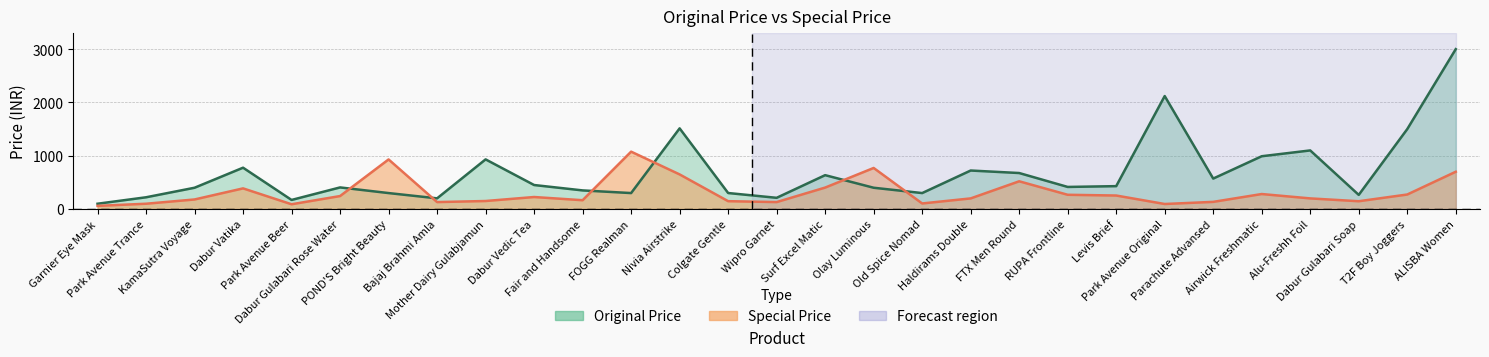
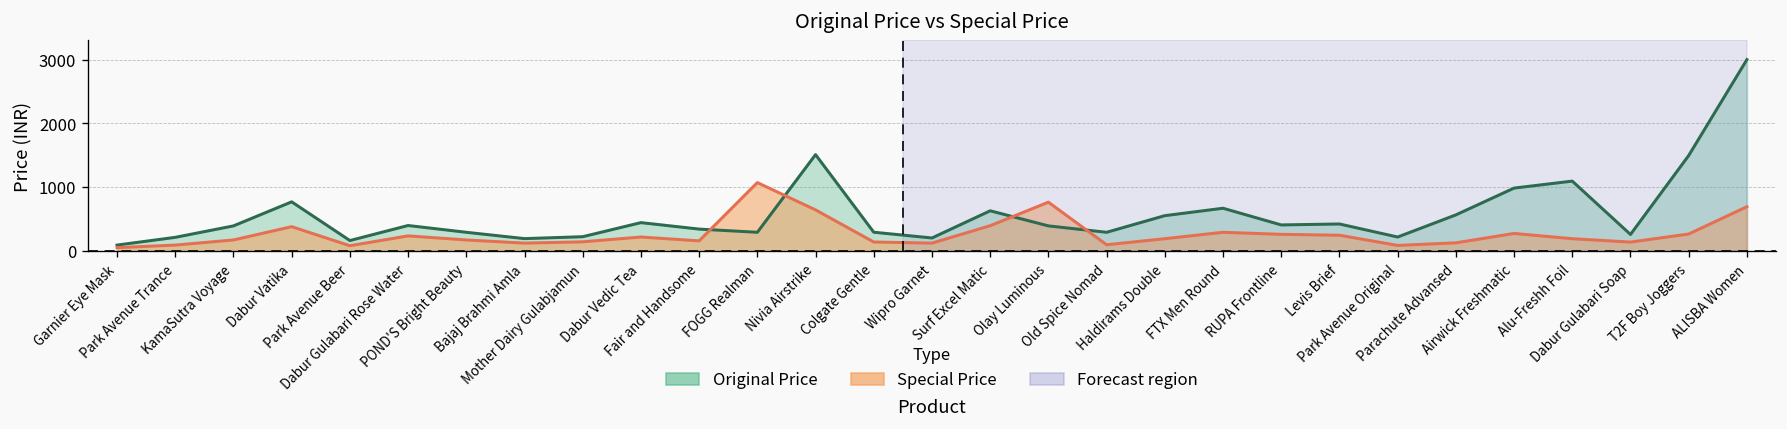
Special Price, POND'S Bright Beauty: 900 -> 200
Original Price, Mother Dairy Gulabjamun: 900 -> 200
Original Price, Haldirams Double: 700 -> 600
Special Price, FTX Men Round: 500 -> 300
Original Price, Park Avenue Original: 2100 -> 200
